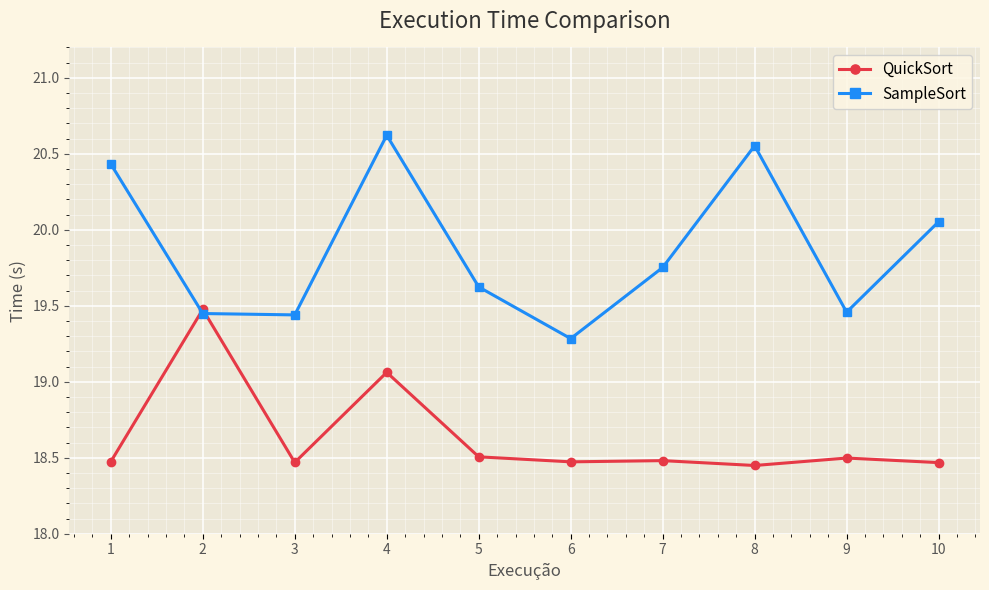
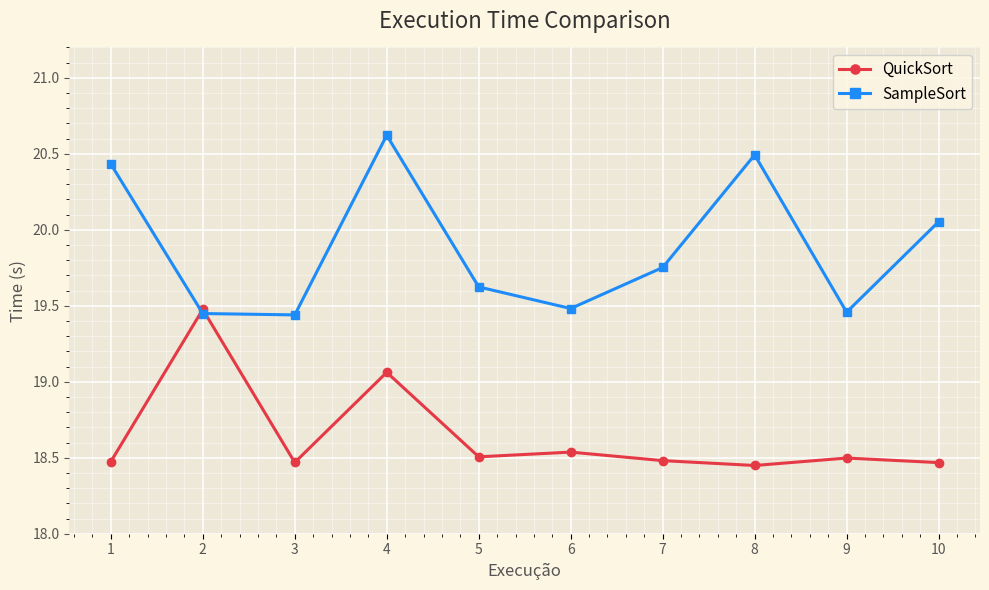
QuickSort, 6: 18.47 -> 18.54
SampleSort, 6: 19.28 -> 19.48
SampleSort, 8: 20.55 -> 20.49
